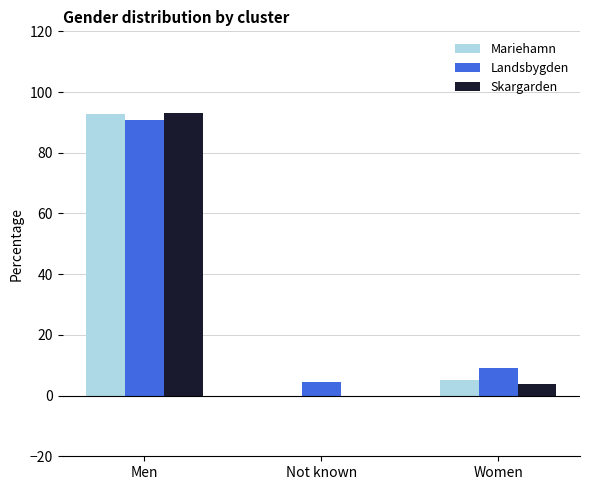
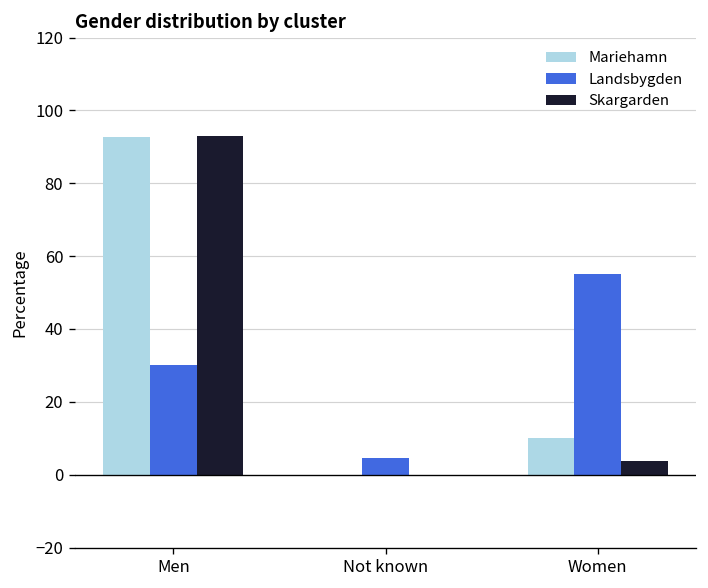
Landsbygden, Men: 91 -> 30
Mariehamn, Women: 5 -> 10
Landsbygden, Women: 9 -> 55
